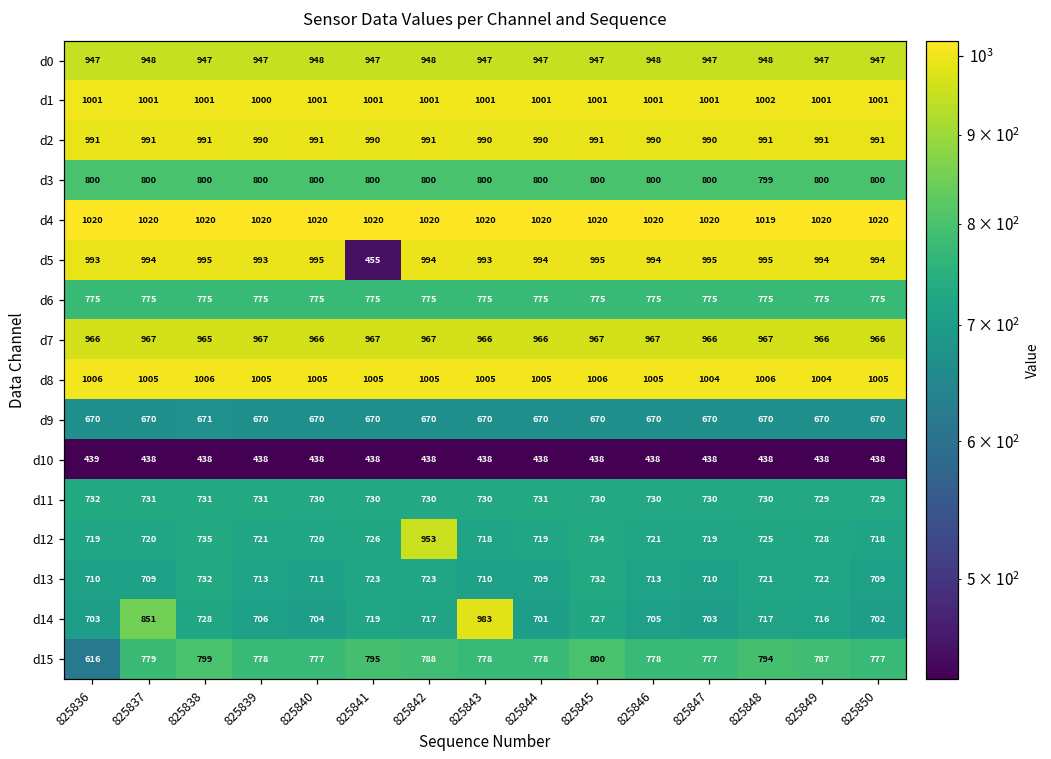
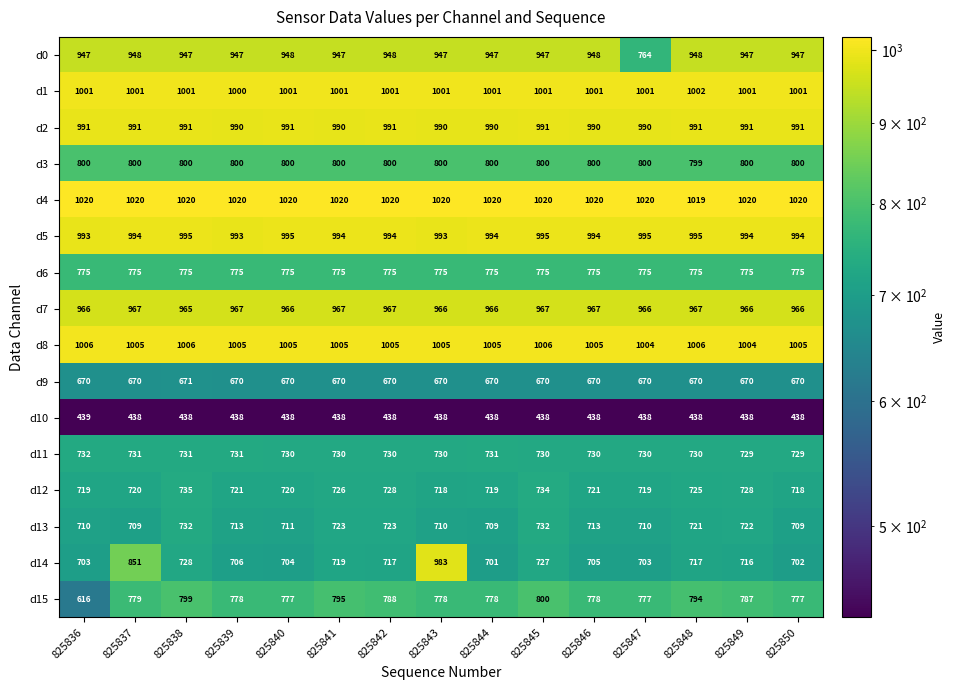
d0, 825847: 947 -> 764
d5, 825841: 455 -> 994
d12, 825842: 953 -> 728
